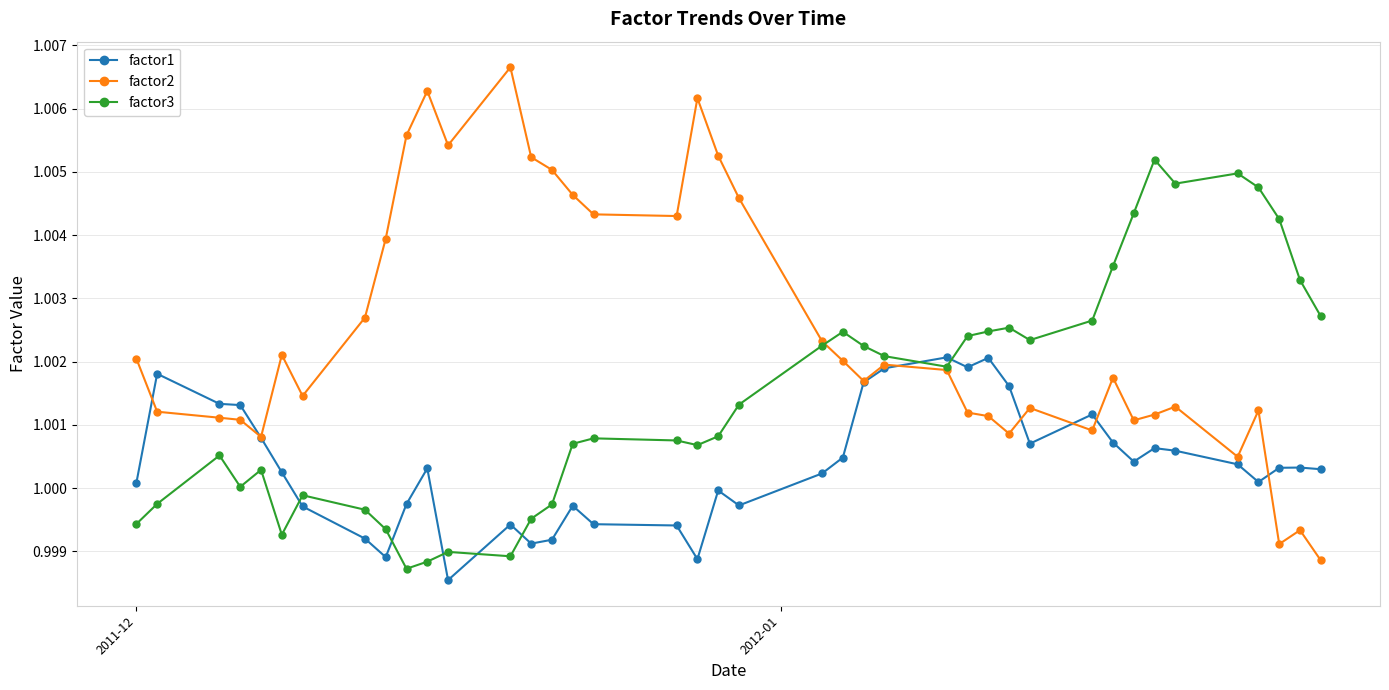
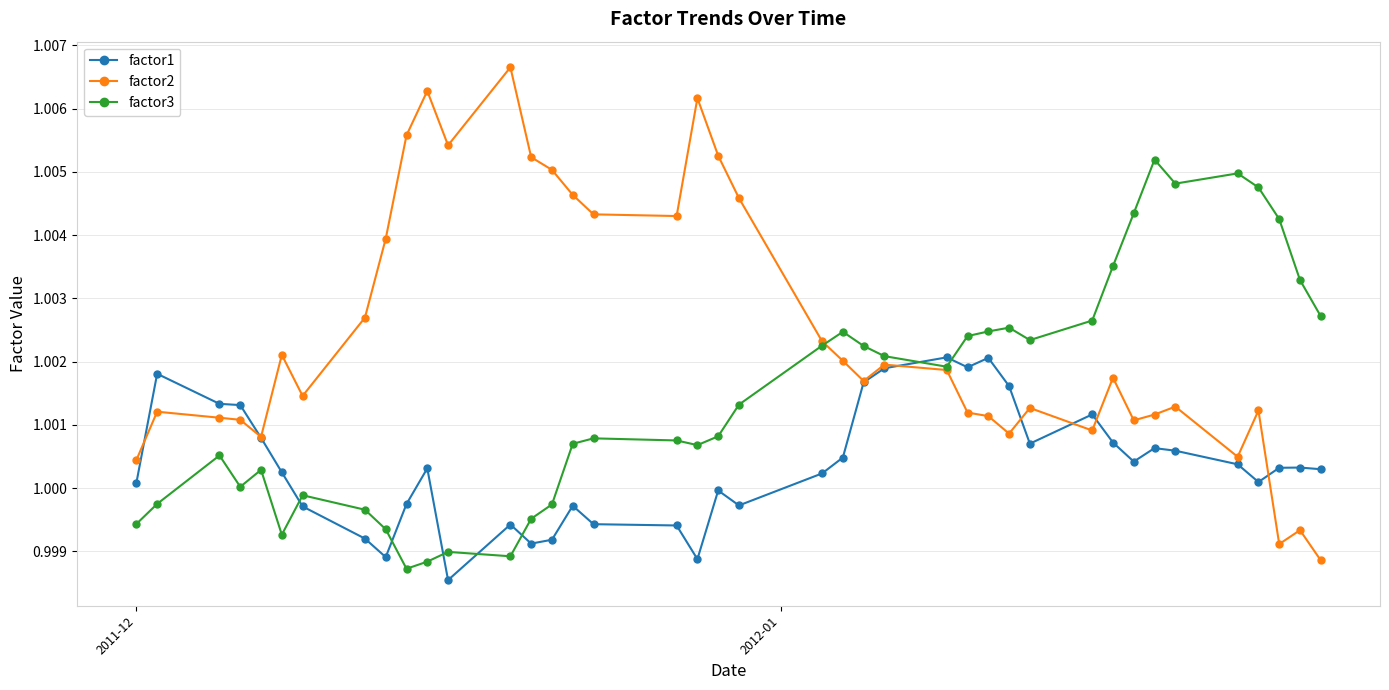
factor2, 2011-12: 1.0020 -> 1.0004
